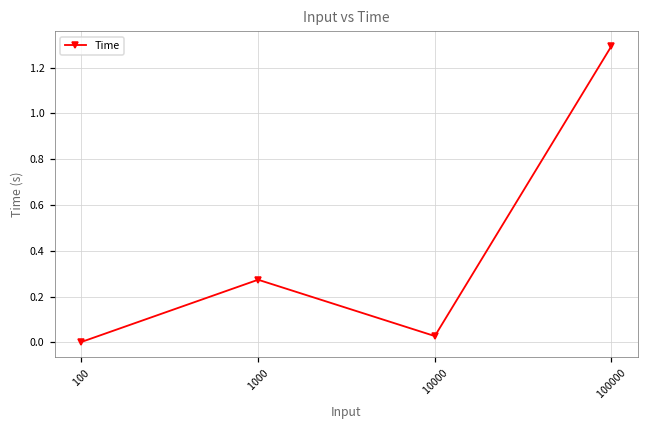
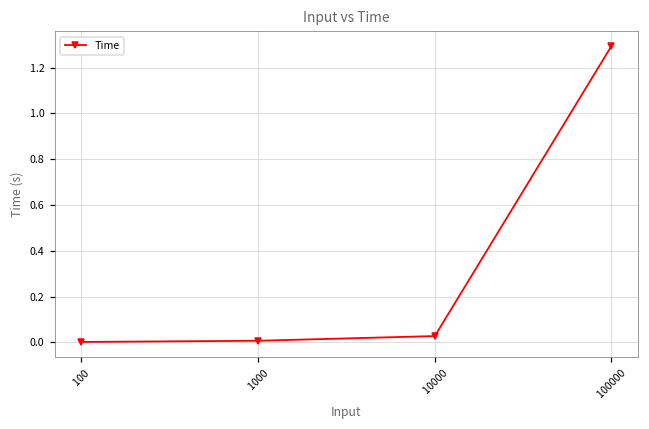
1000: 0.27 -> 0.01
